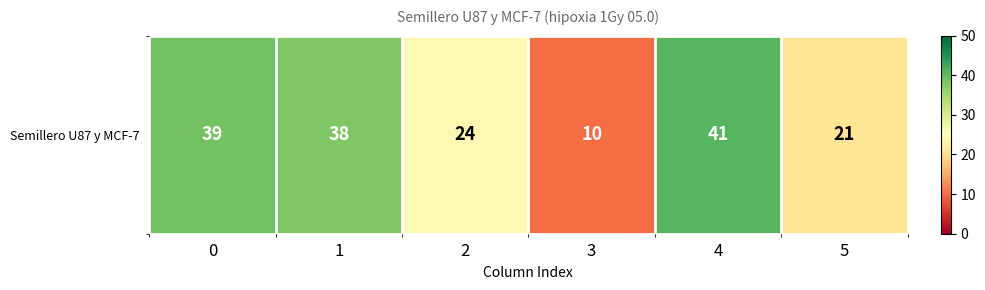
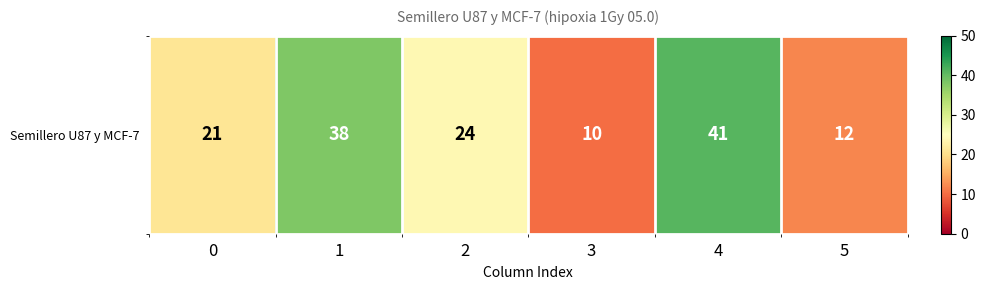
Semillero U87 y MCF-7, 0: 39 -> 21
Semillero U87 y MCF-7, 5: 21 -> 12
